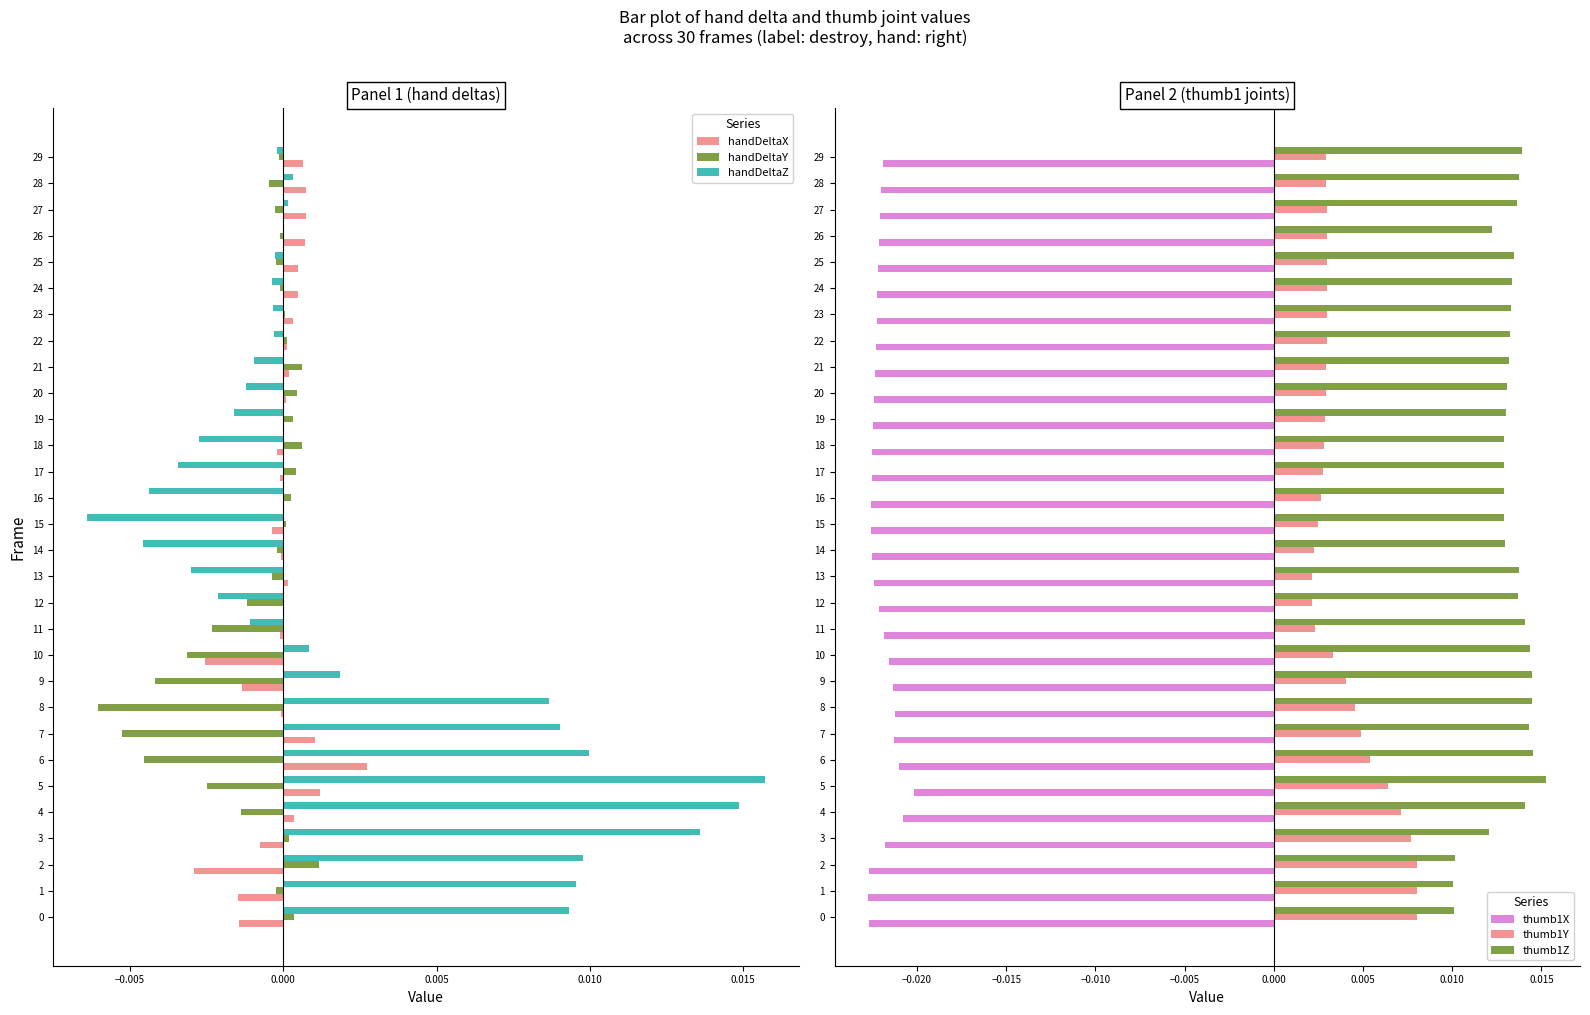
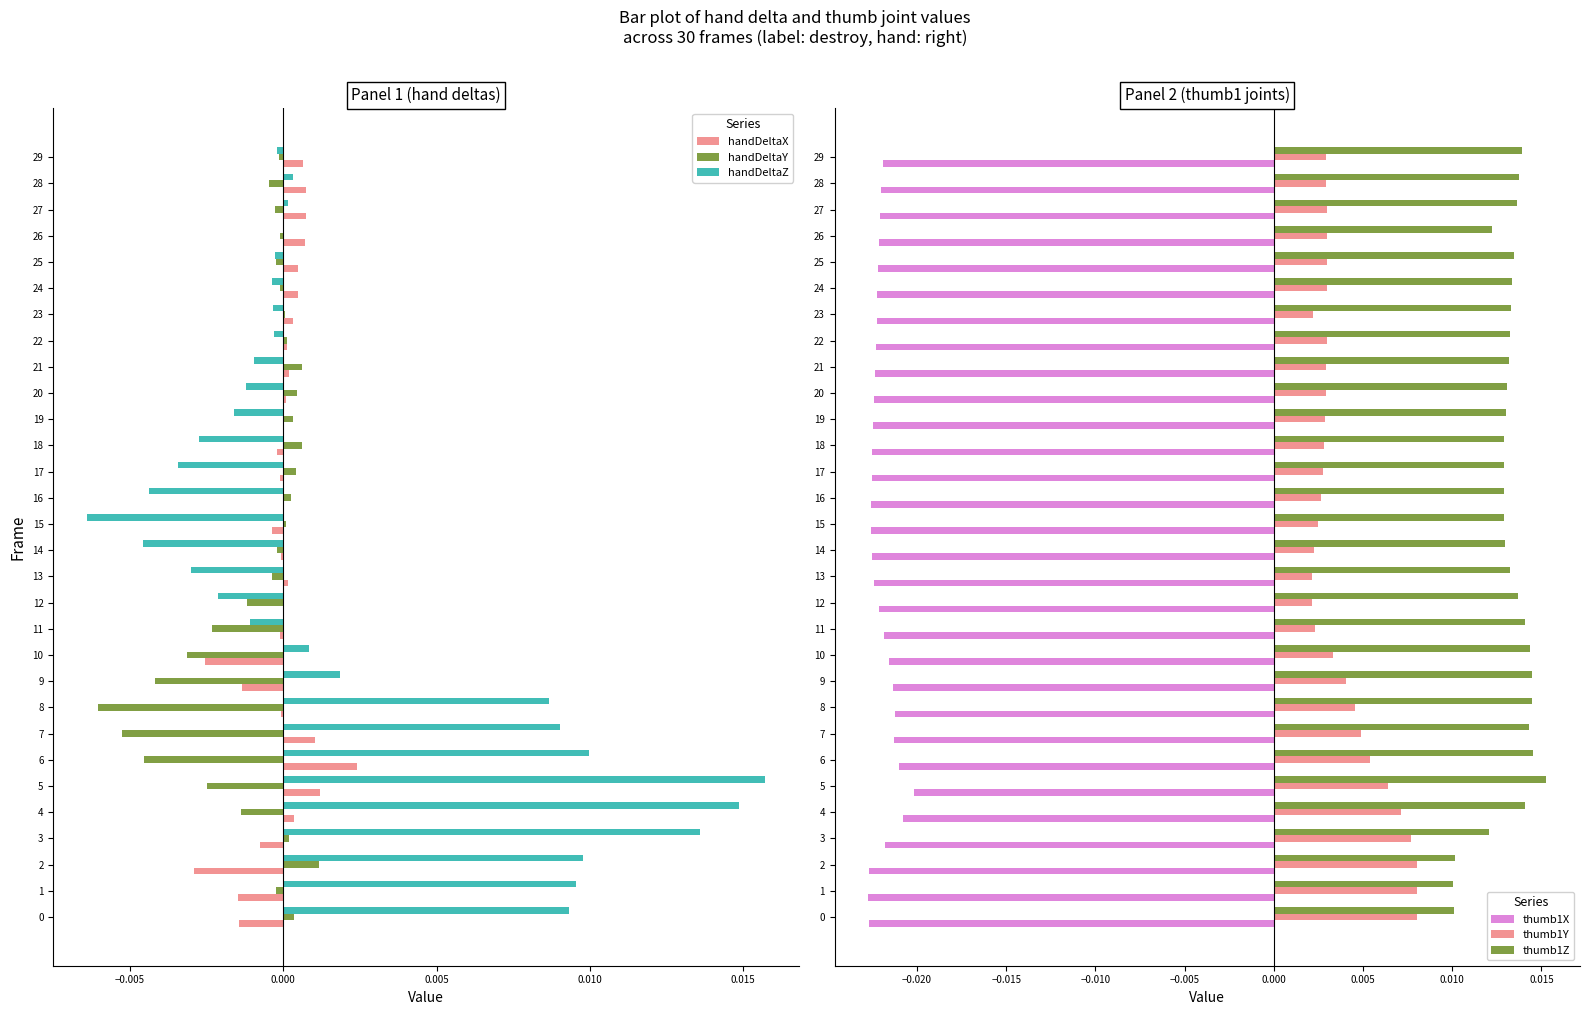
Panel 1 (hand deltas), handDeltaX, 6: 0.0027 -> 0.0024
Panel 2 (thumb1 joints), thumb1Y, 23: 0.0030 -> 0.0022
Panel 2 (thumb1 joints), thumb1Z, 13: 0.0137 -> 0.0132
